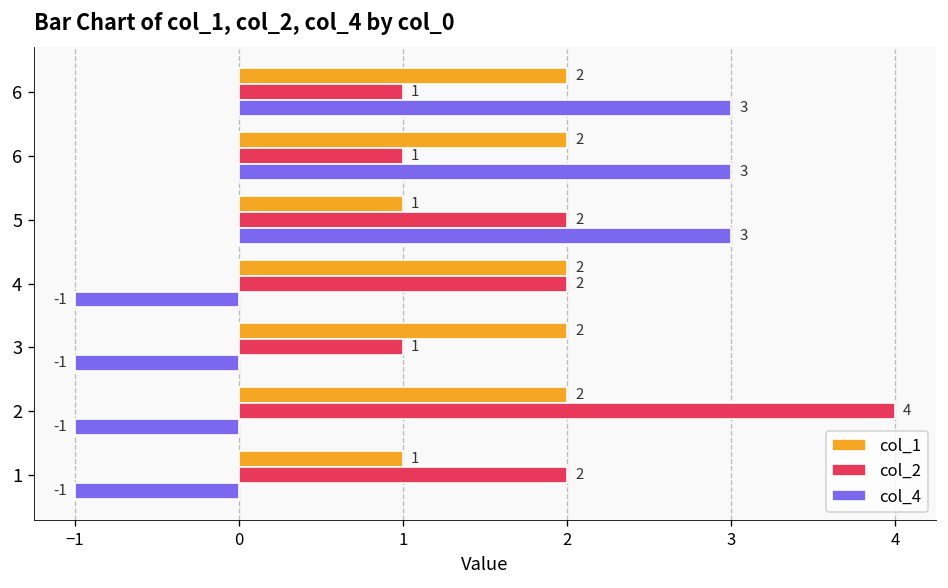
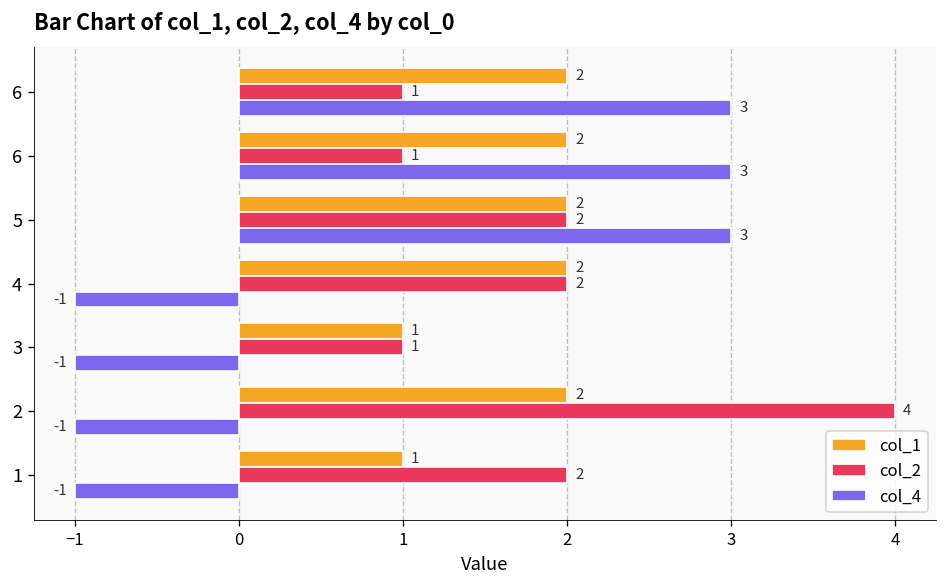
col_1, 5: 1 -> 2
col_1, 3: 2 -> 1
